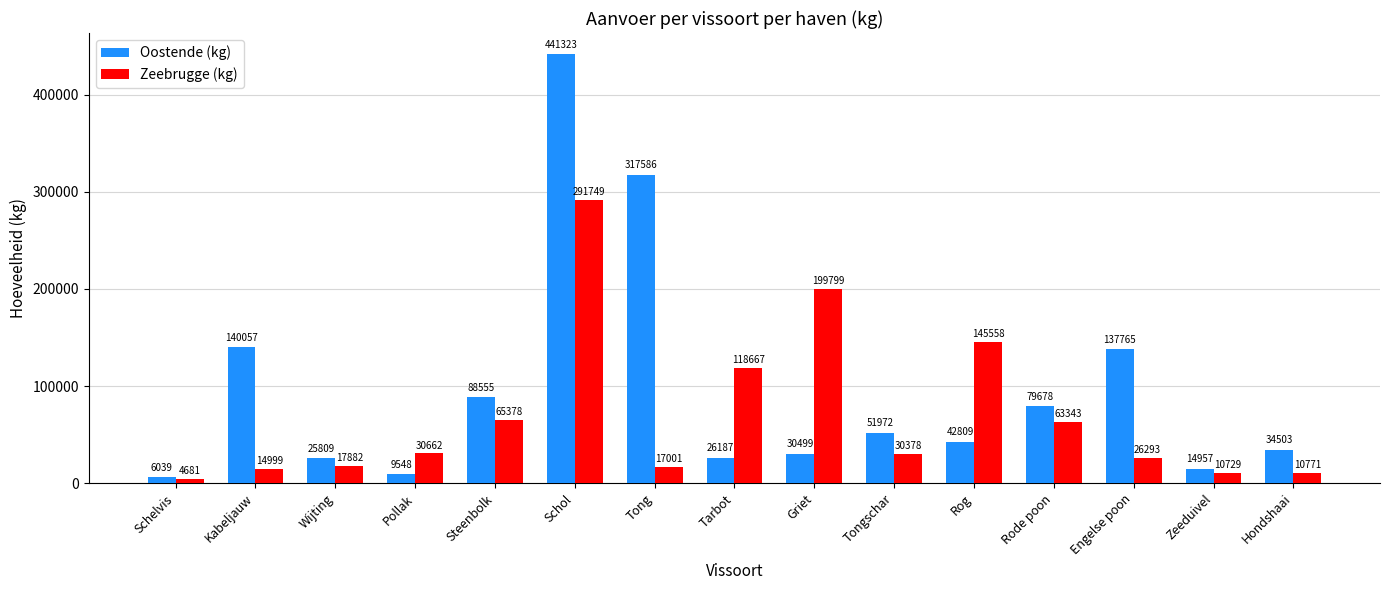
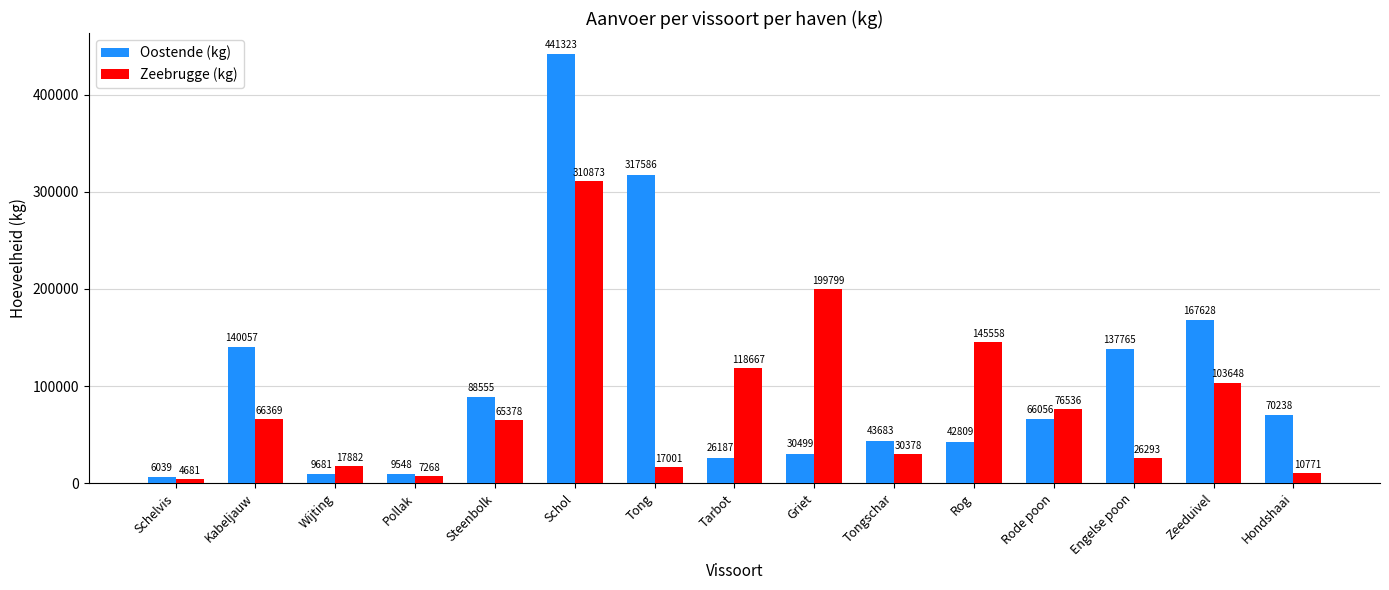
Zeebrugge (kg), Kabeljauw: 14999 -> 66369
Oostende (kg), Wijting: 25809 -> 9681
Zeebrugge (kg), Pollak: 30662 -> 7268
Zeebrugge (kg), Schol: 291749 -> 310873
Oostende (kg), Tongschar: 51972 -> 43683
Oostende (kg), Rode poon: 79678 -> 66056
Zeebrugge (kg), Rode poon: 63343 -> 76536
Oostende (kg), Zeeduivel: 14957 -> 167628
Zeebrugge (kg), Zeeduivel: 10729 -> 103648
Oostende (kg), Hondshaai: 34503 -> 70238
